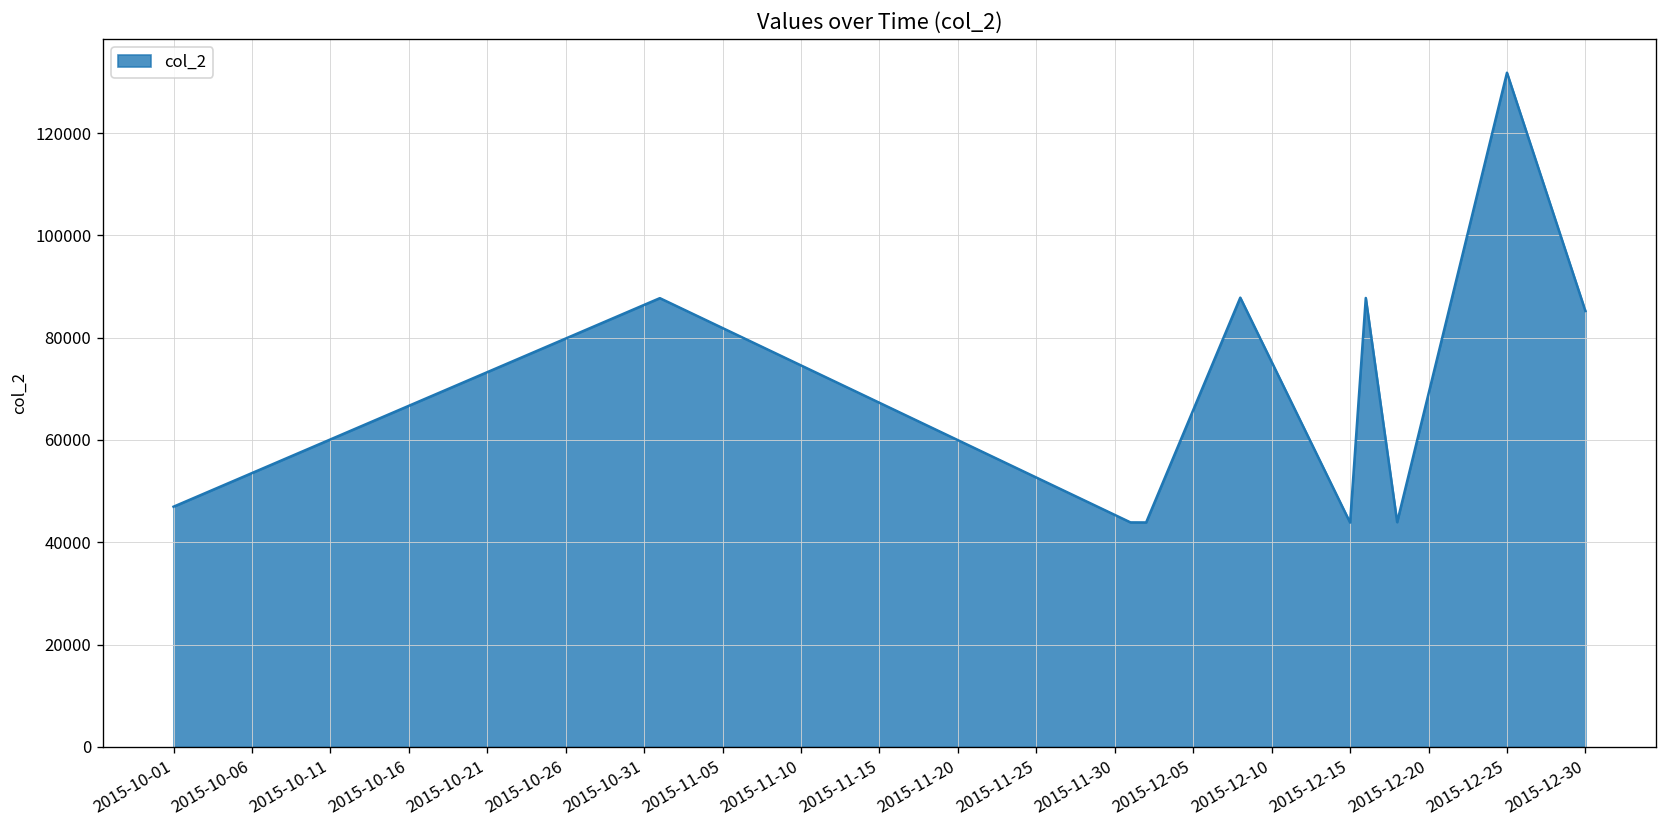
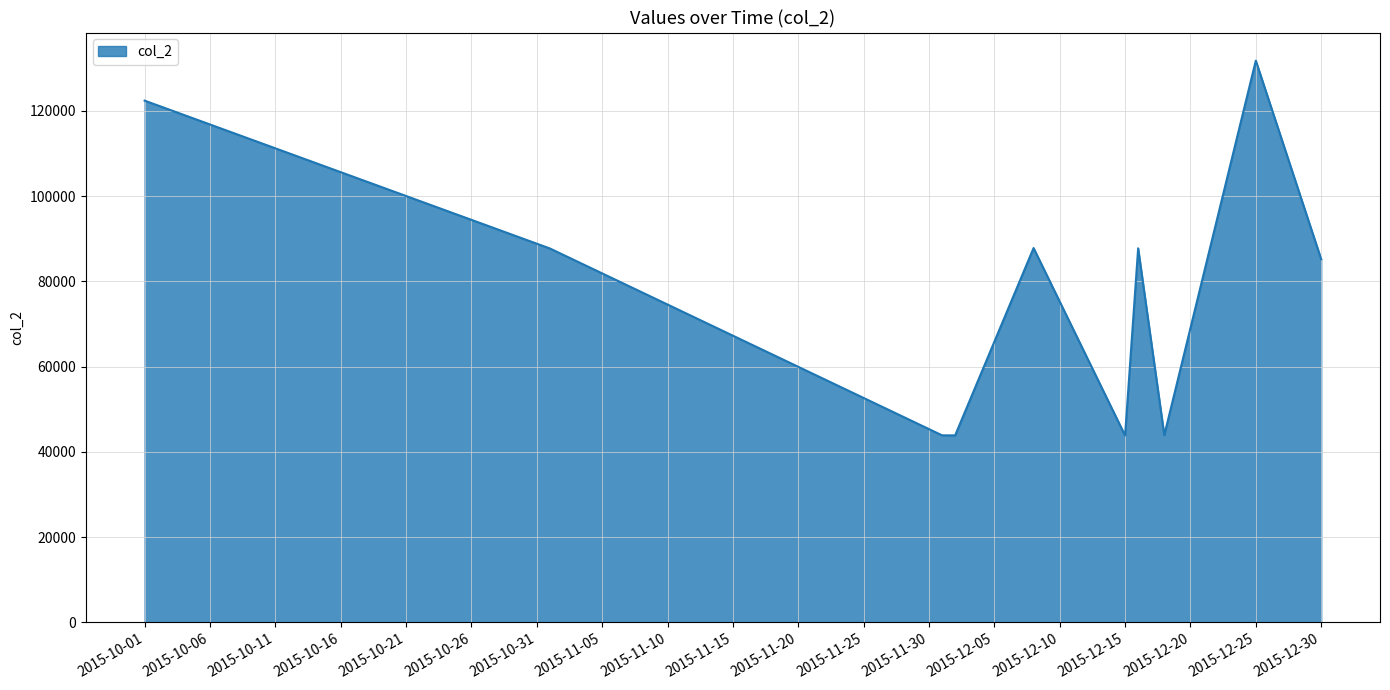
2015-10-01: 47000 -> 122000
